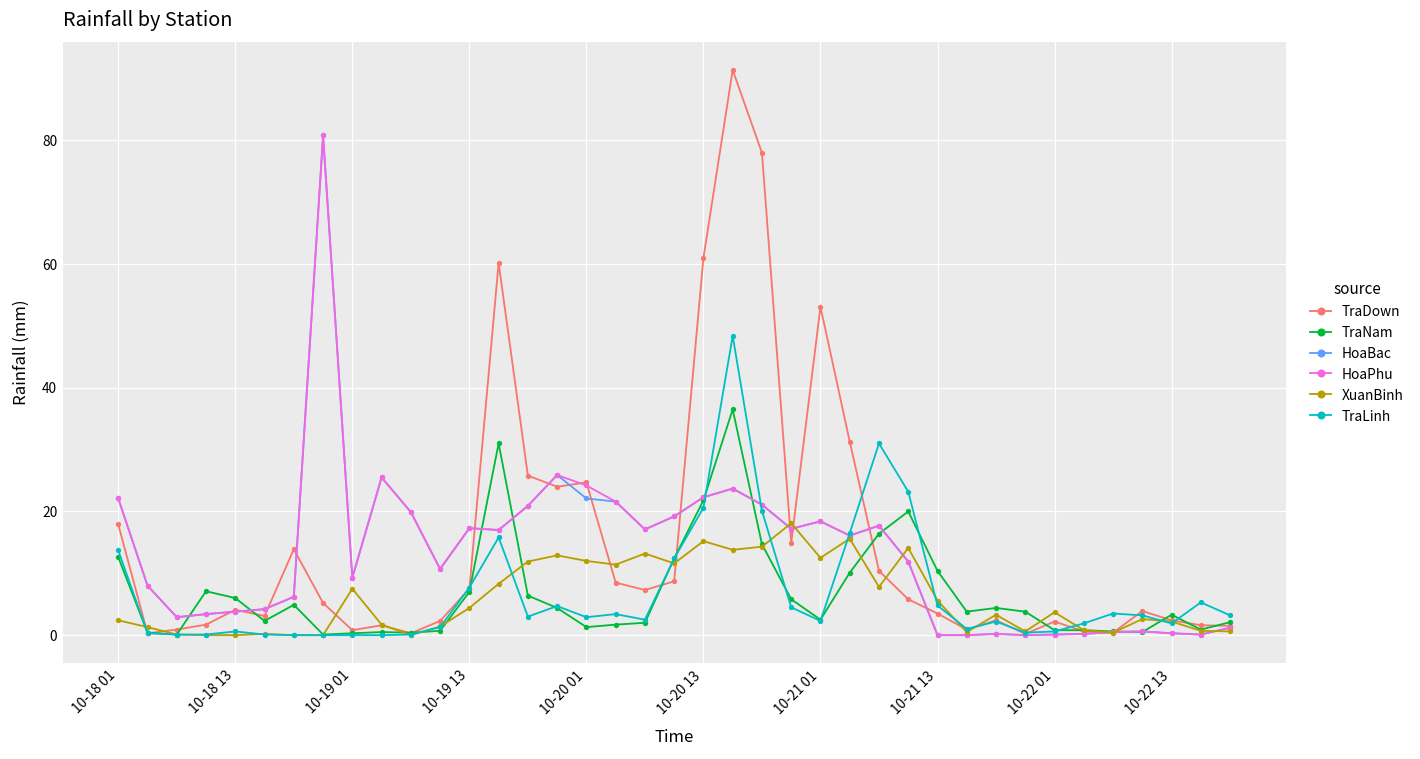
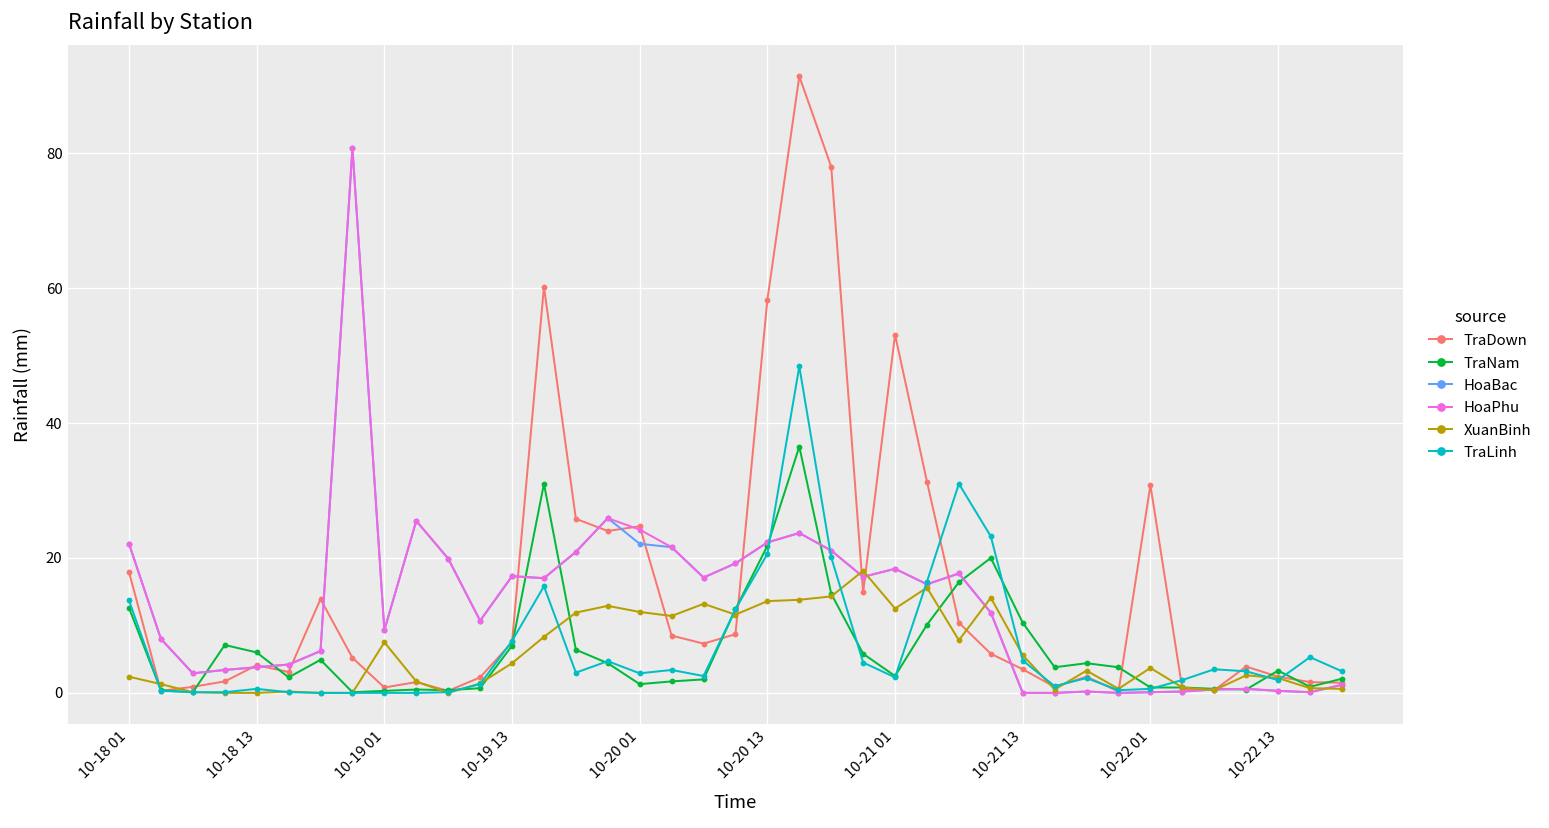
TraDown, 10-20 13: 61 -> 58
XuanBinh, 10-20 13: 15 -> 14
TraDown, 10-22 01: 2 -> 31
